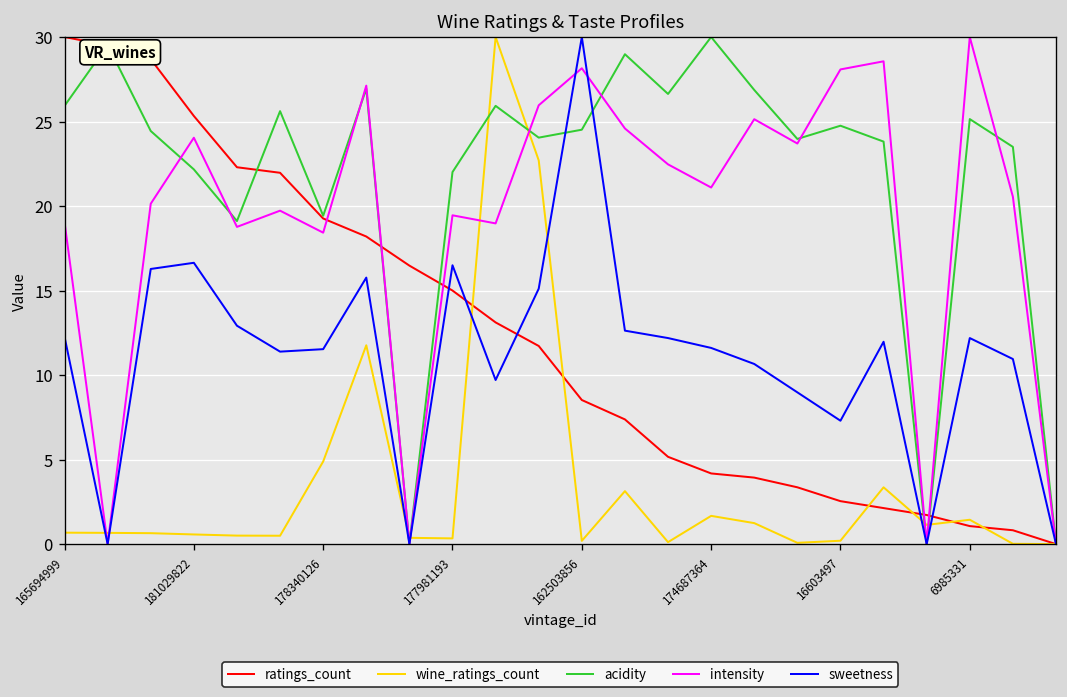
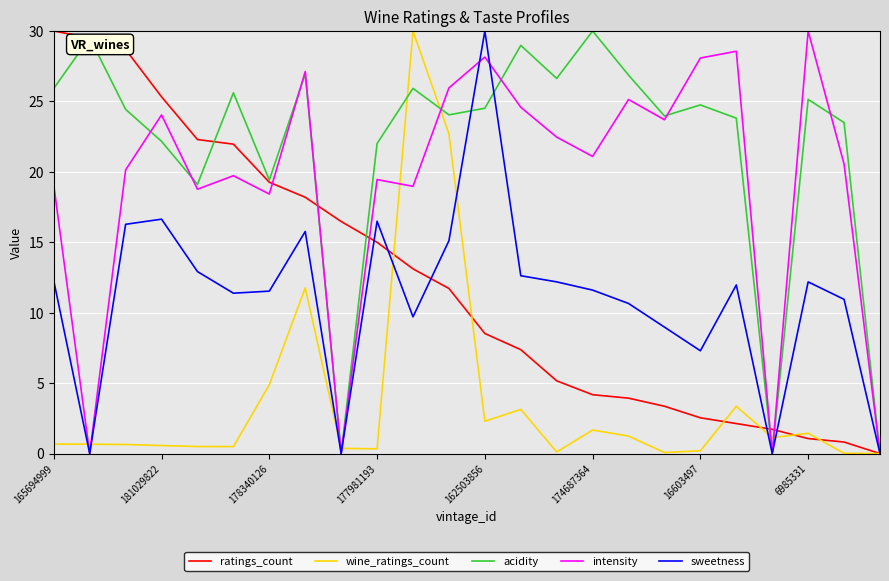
wine_ratings_count, 162503856: 0.2 -> 2.3
